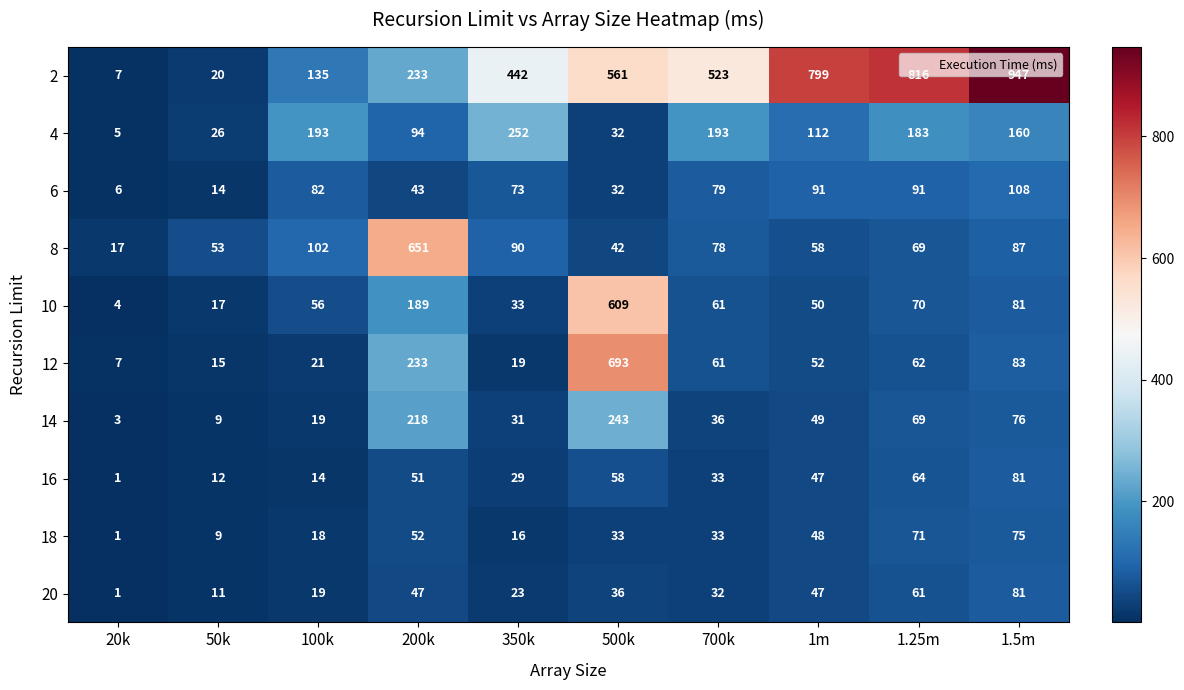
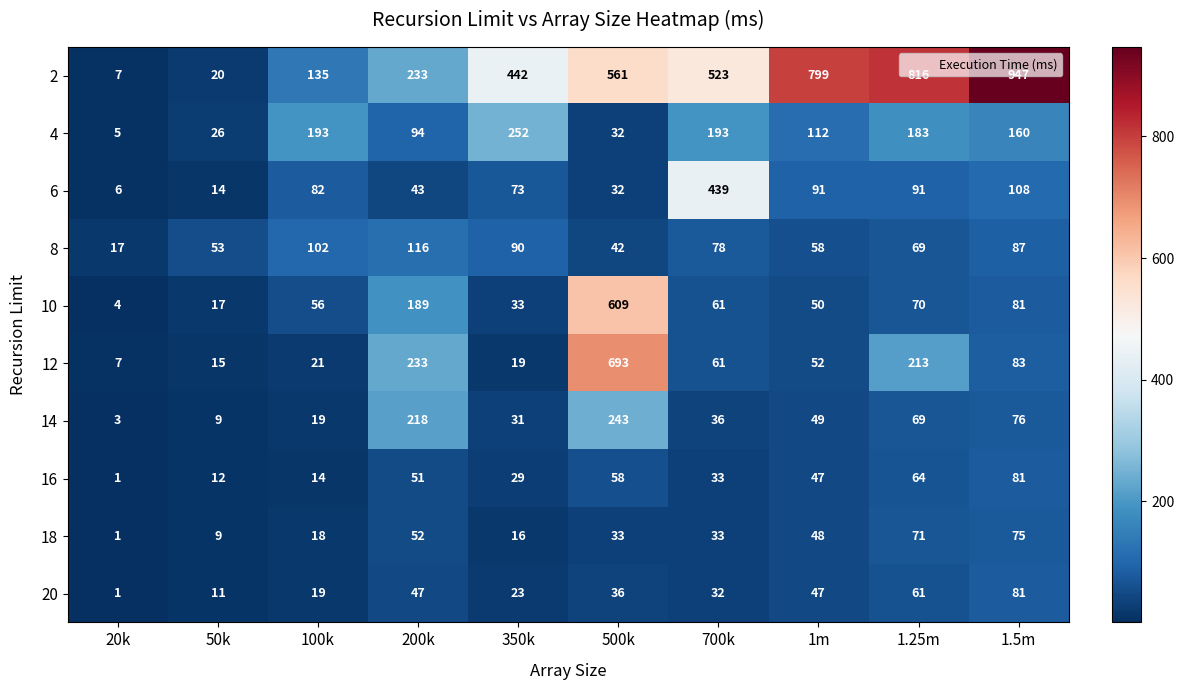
6, 700k: 79 -> 439
8, 200k: 651 -> 116
12, 1.25m: 62 -> 213
